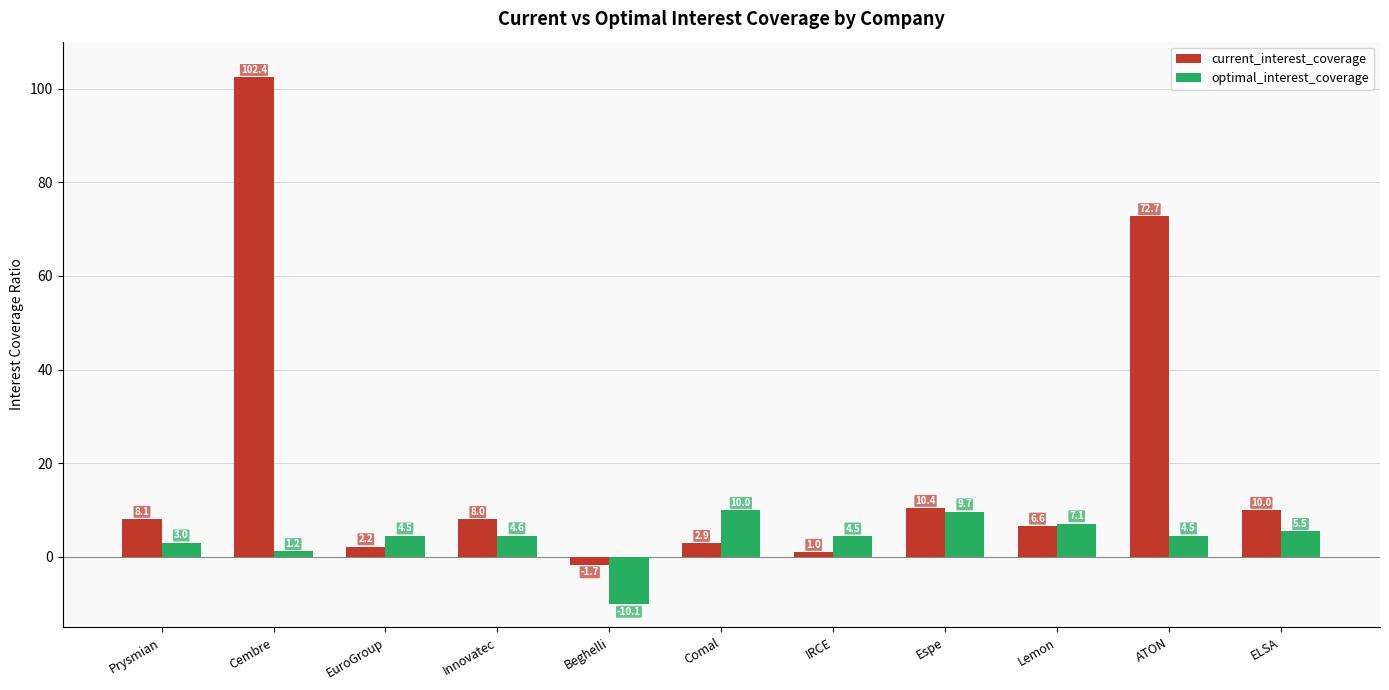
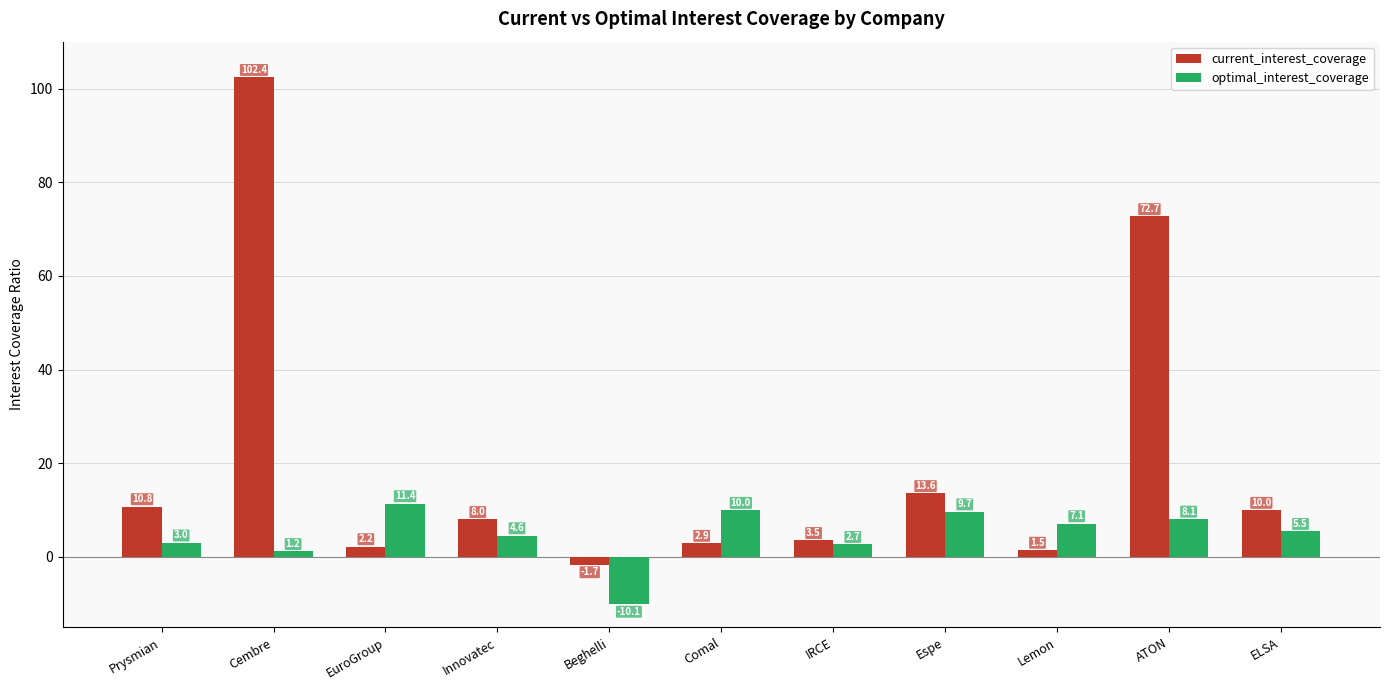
current_interest_coverage, Prysmian: 8.1 -> 10.8
optimal_interest_coverage, EuroGroup: 4.5 -> 11.4
current_interest_coverage, IRCE: 1.0 -> 3.5
optimal_interest_coverage, IRCE: 4.5 -> 2.7
current_interest_coverage, Espe: 10.4 -> 13.6
current_interest_coverage, Lemon: 6.6 -> 1.5
optimal_interest_coverage, ATON: 4.5 -> 8.1
